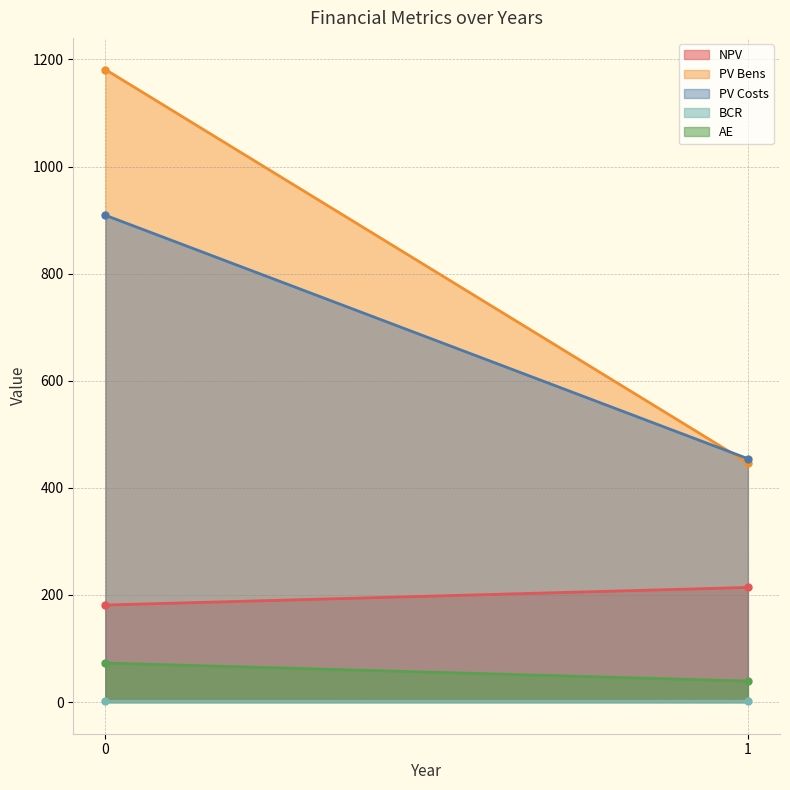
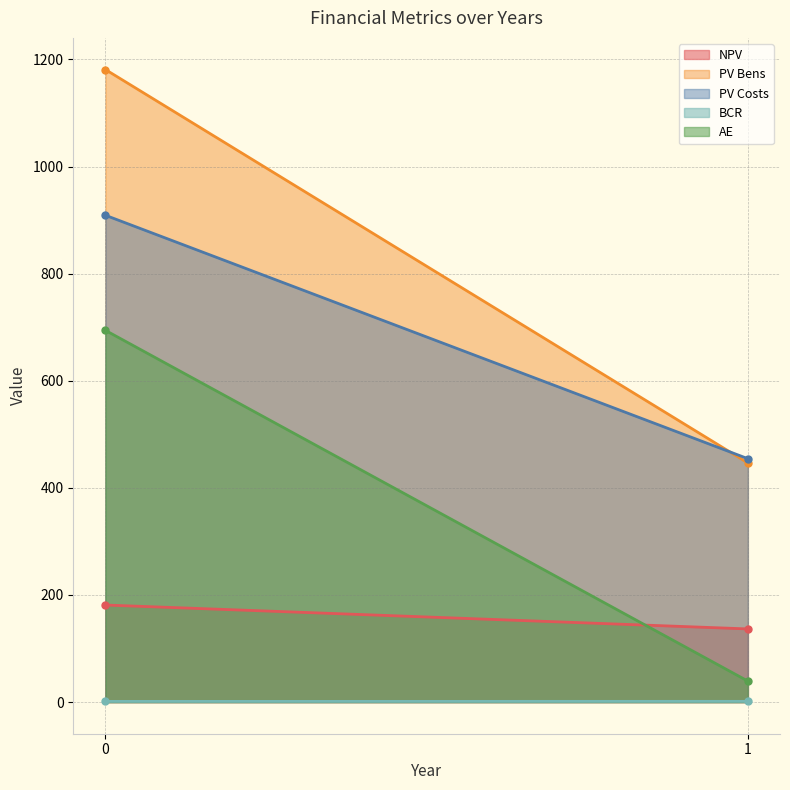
AE, 0: 70 -> 690
NPV, 1: 210 -> 140
